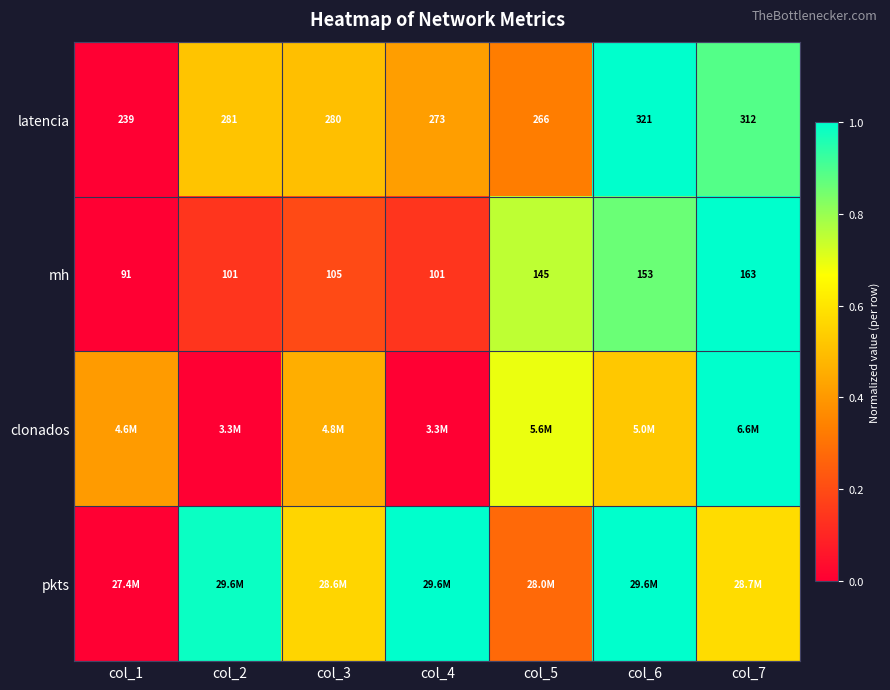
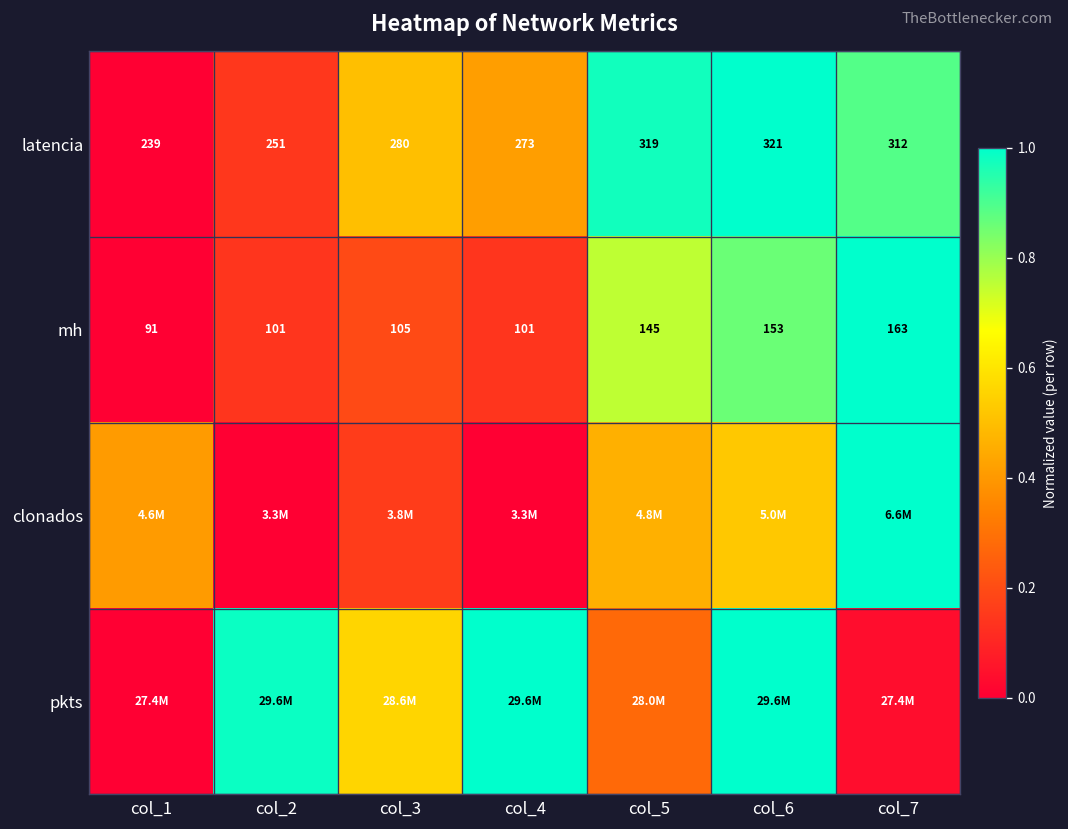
latencia, col_2: 281 -> 251
latencia, col_5: 266 -> 319
clonados, col_3: 4.8M -> 3.8M
clonados, col_5: 5.6M -> 4.8M
pkts, col_7: 28.7M -> 27.4M
